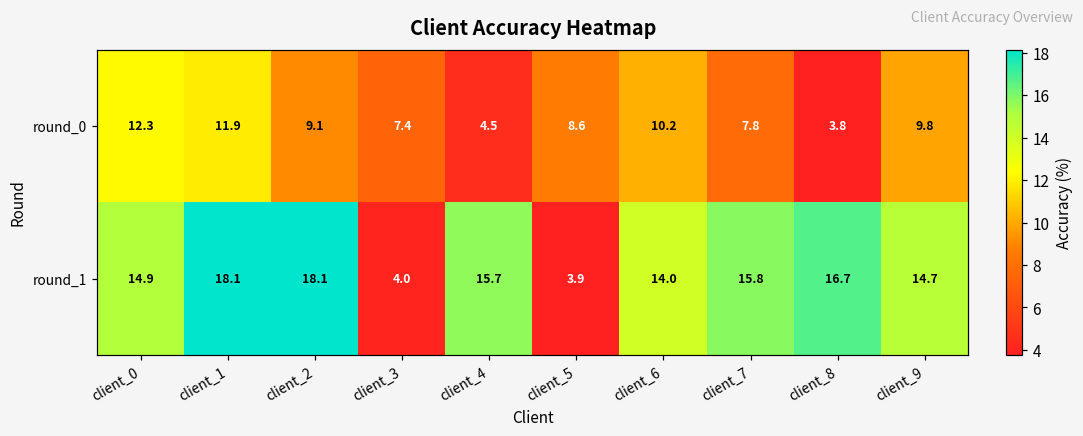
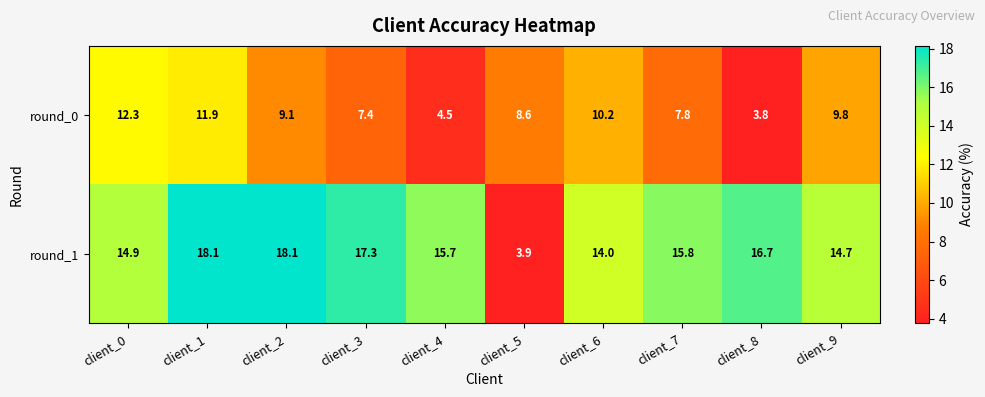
round_1, client_3: 4.0 -> 17.3
